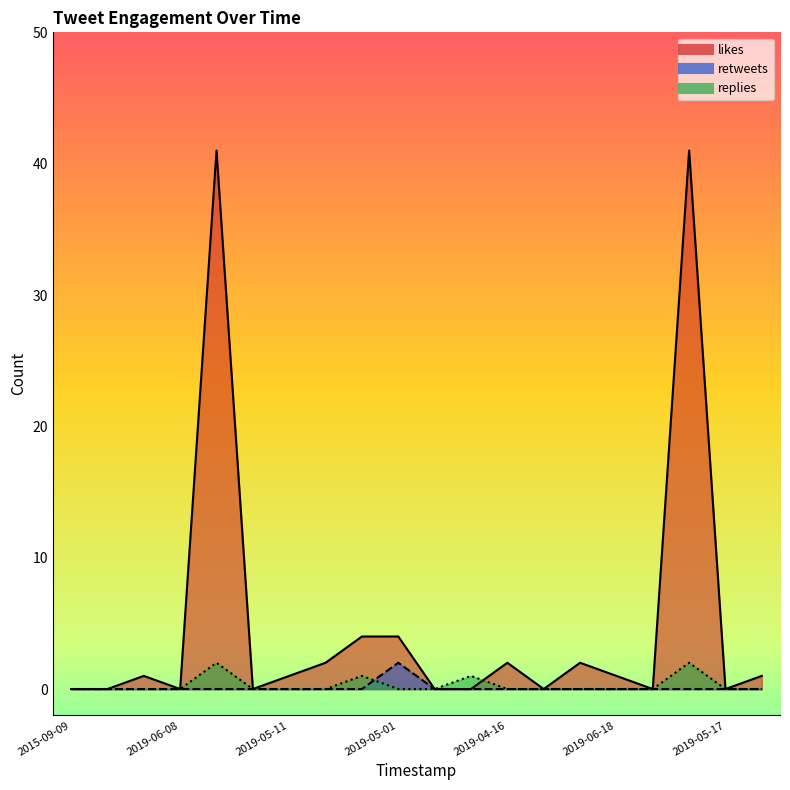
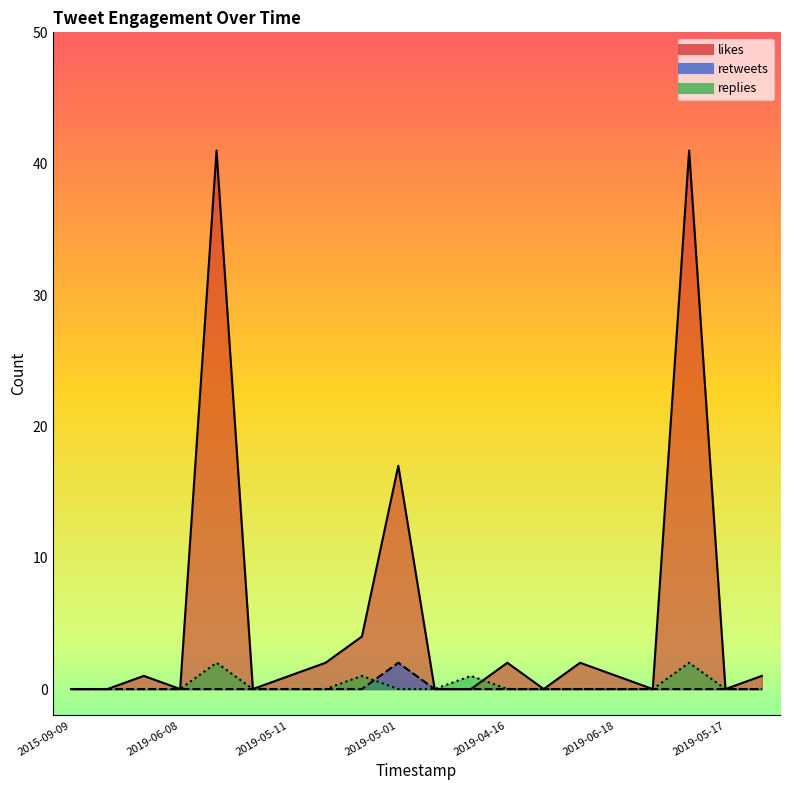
likes, 2019-05-01: 4 -> 17
